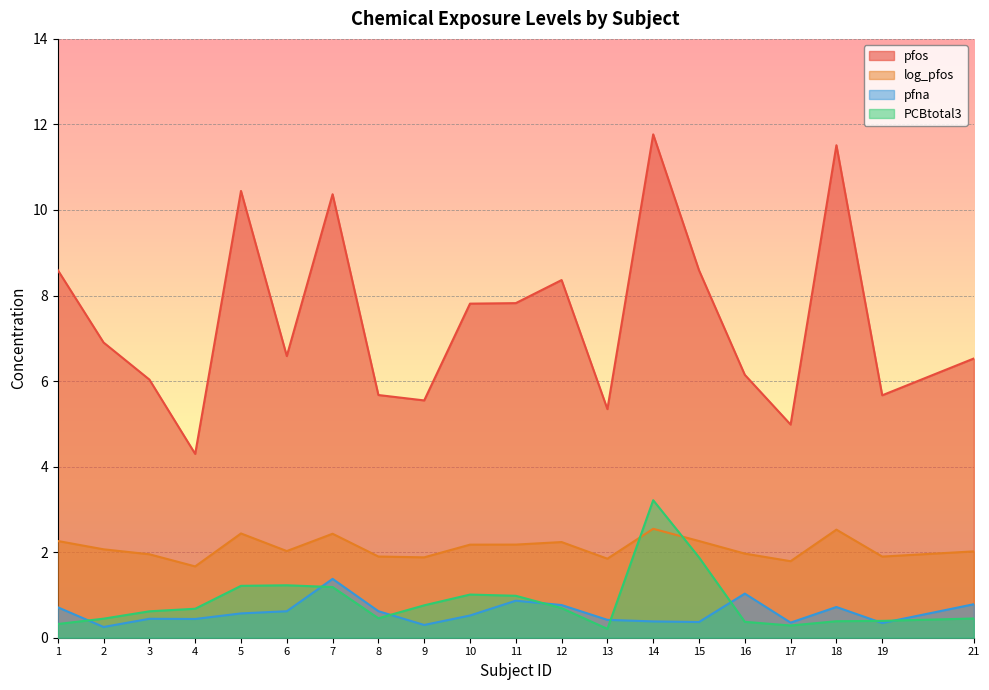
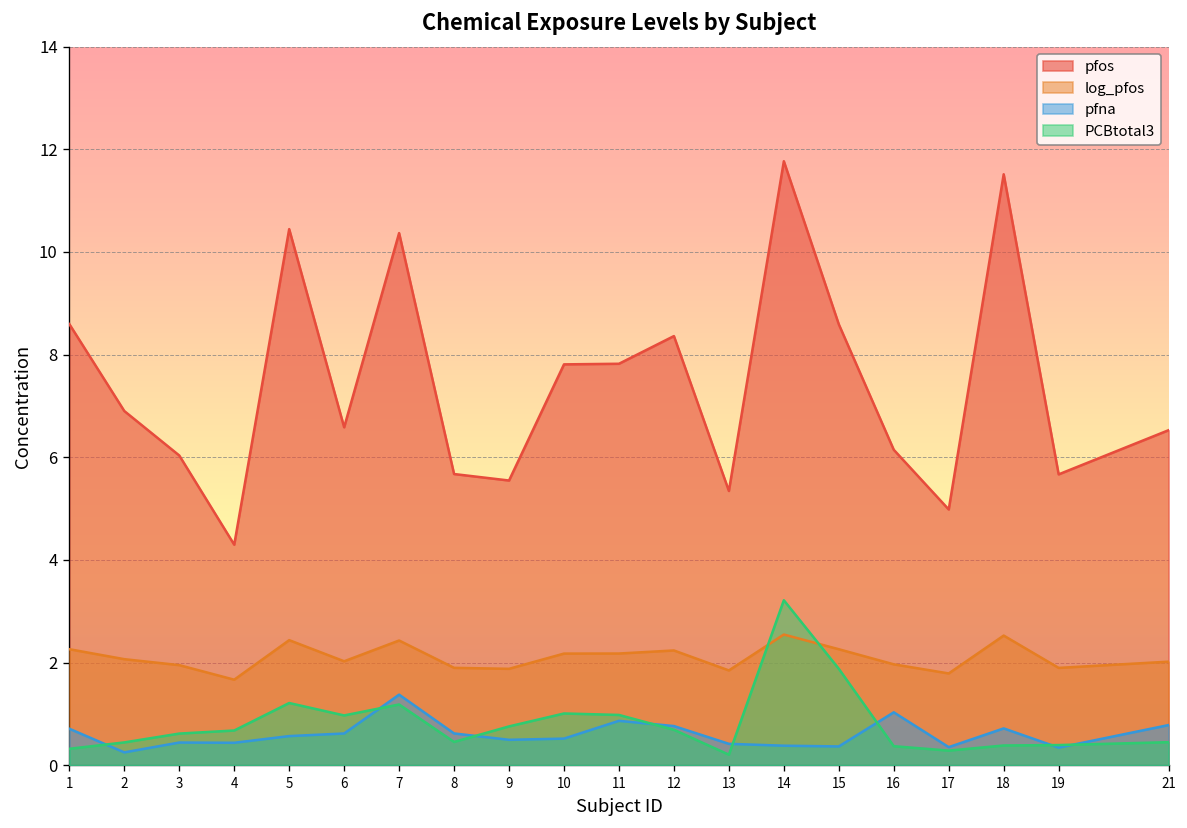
PCBtotal3, 6: 1.2 -> 1.0
pfna, 9: 0.3 -> 0.5
